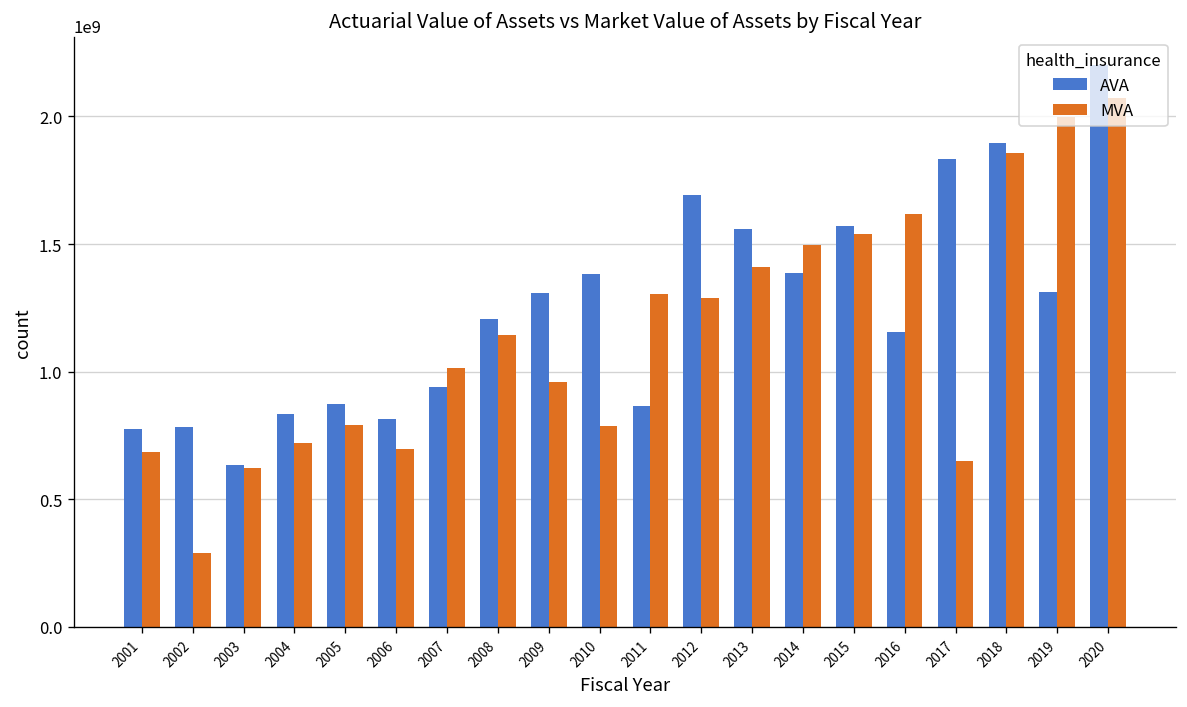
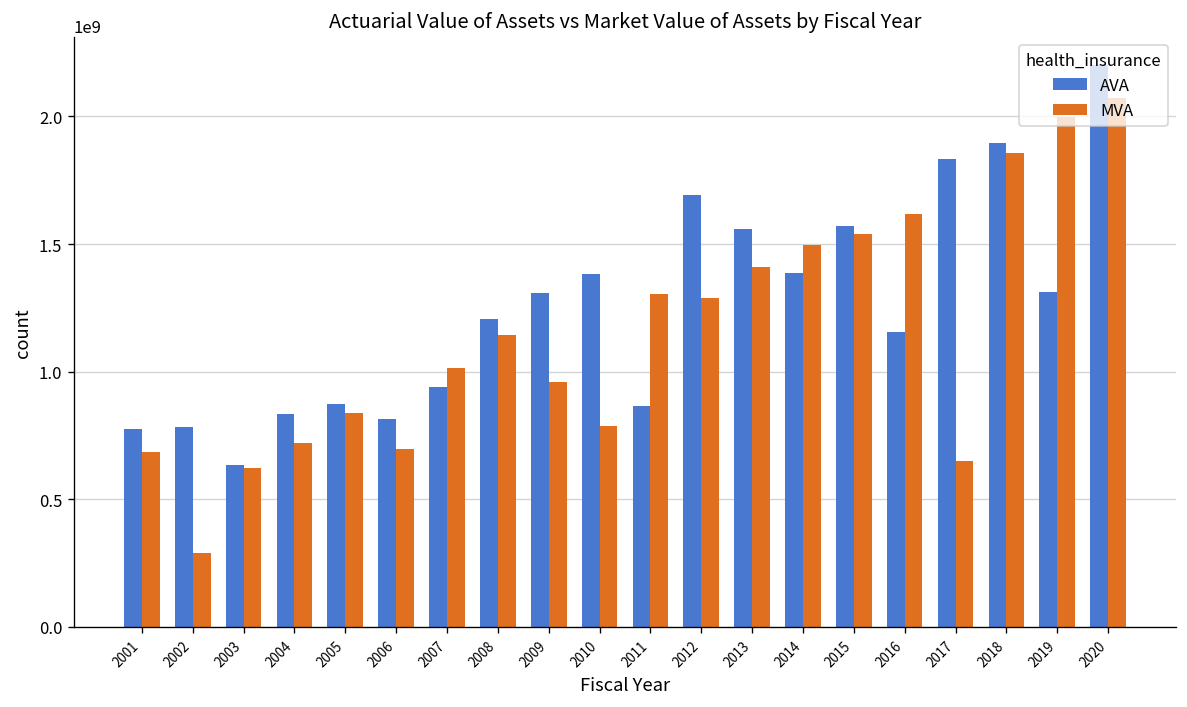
MVA, 2005: 790000000 -> 840000000
